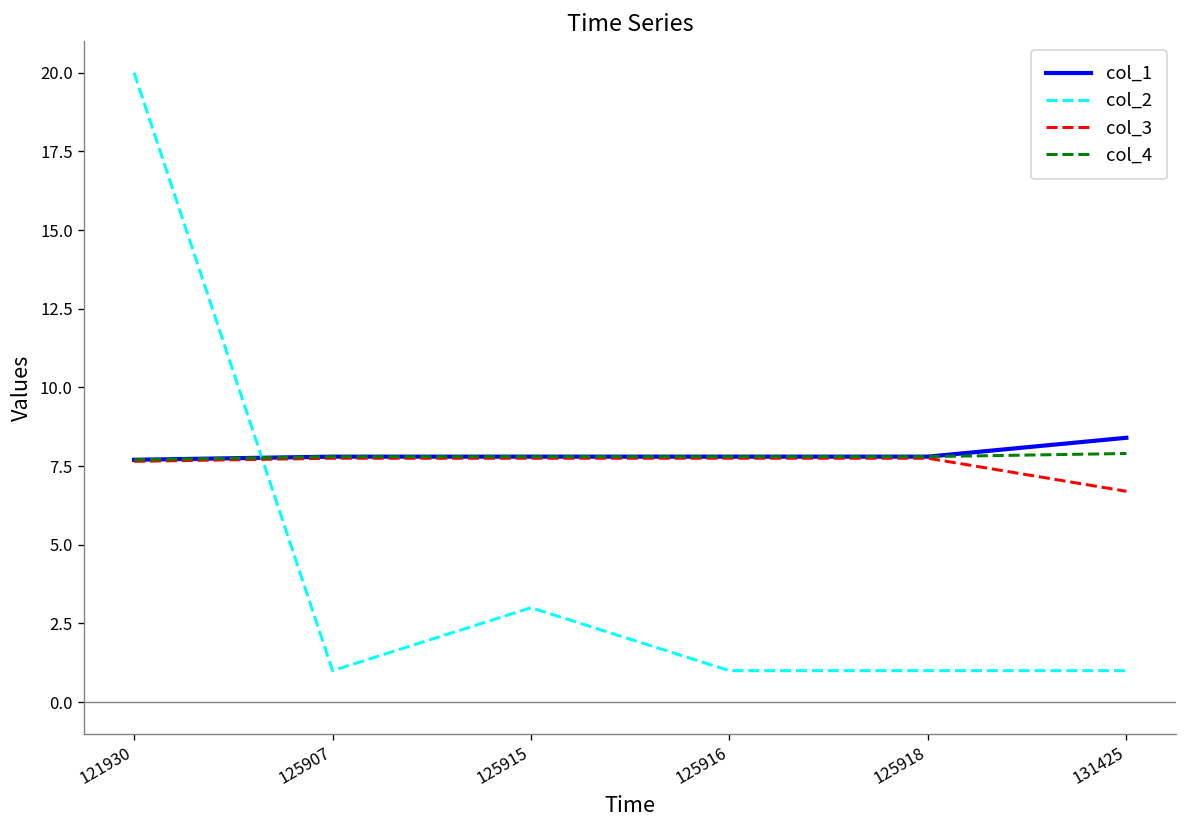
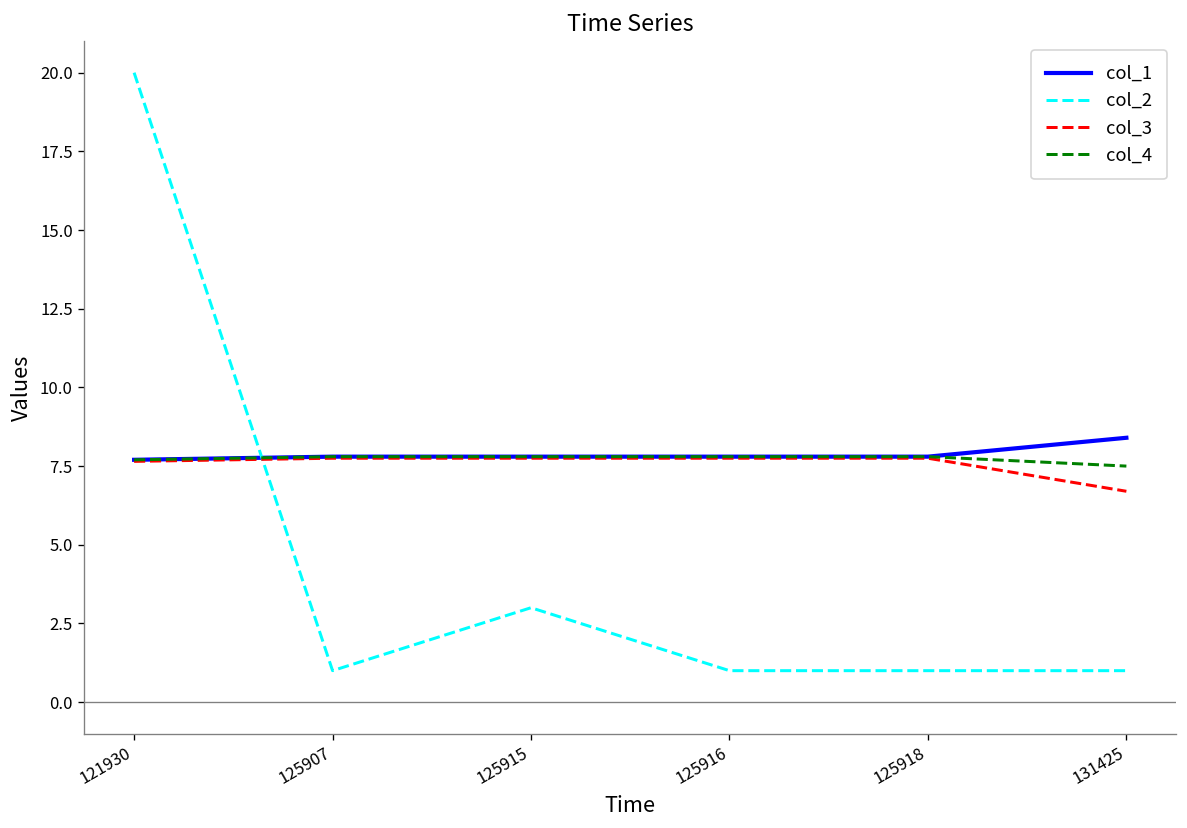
col_4, 131425: 7.9 -> 7.5
